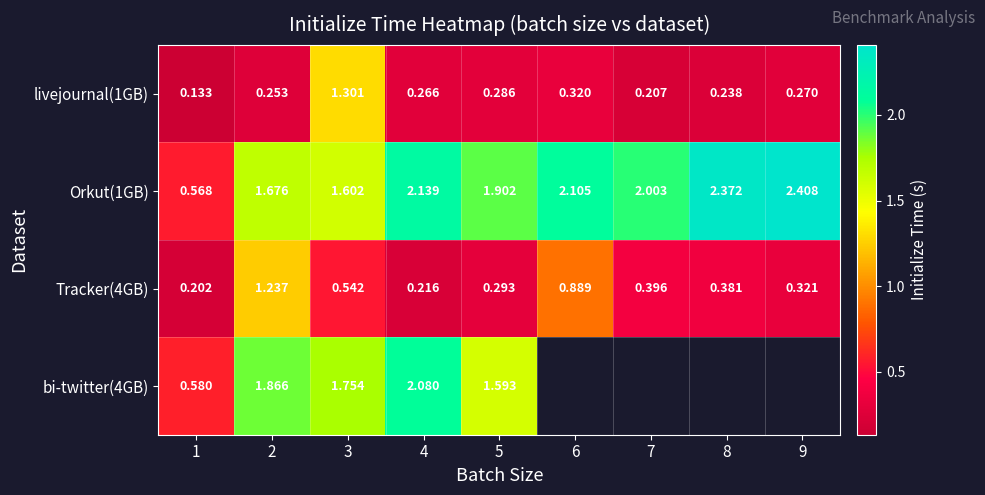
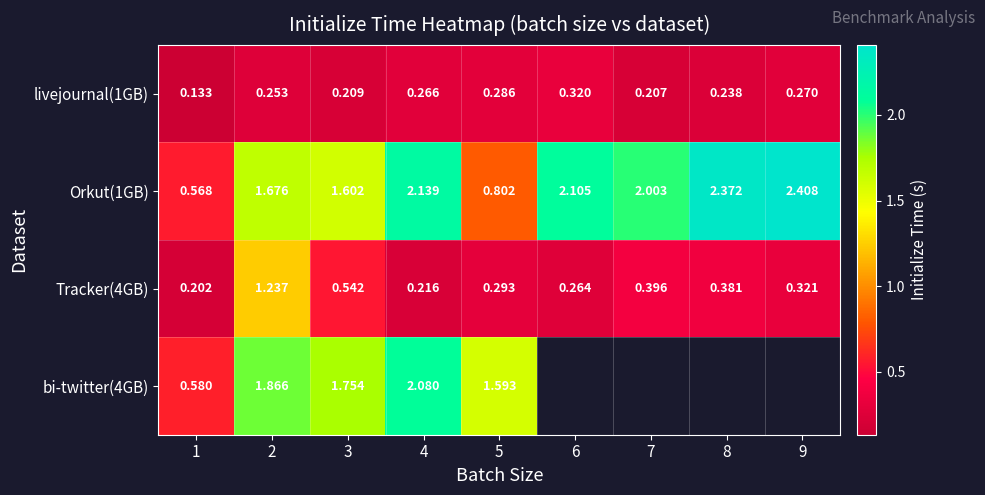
livejournal(1GB), 3: 1.301 -> 0.209
Orkut(1GB), 5: 1.902 -> 0.802
Tracker(4GB), 6: 0.889 -> 0.264
